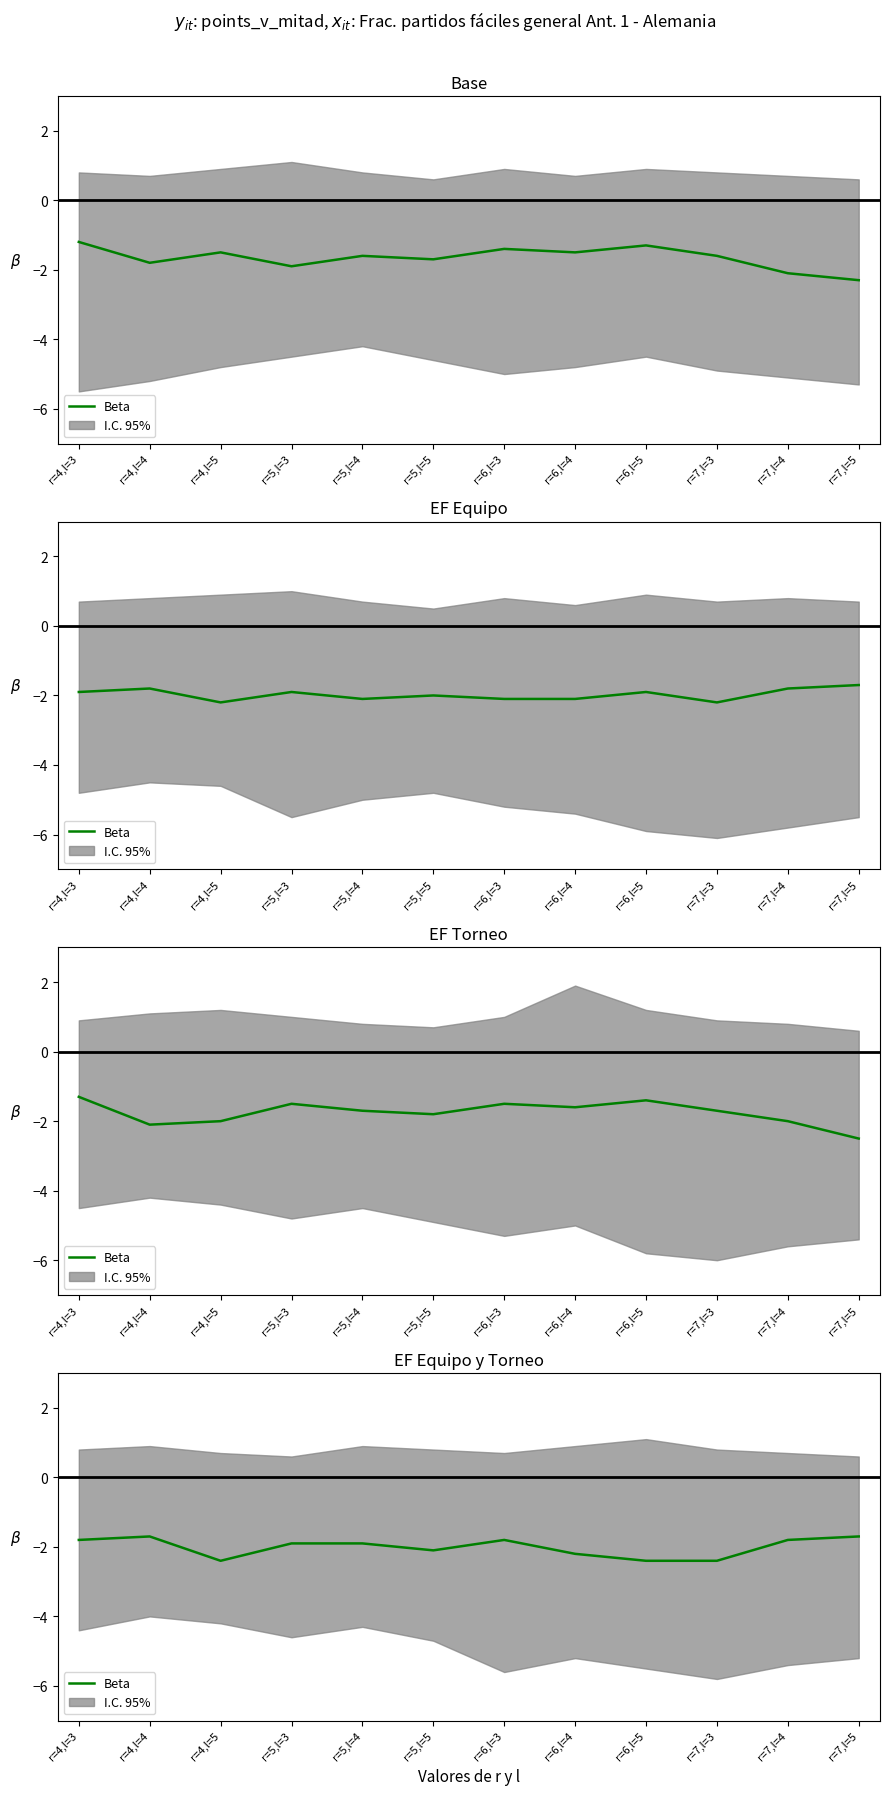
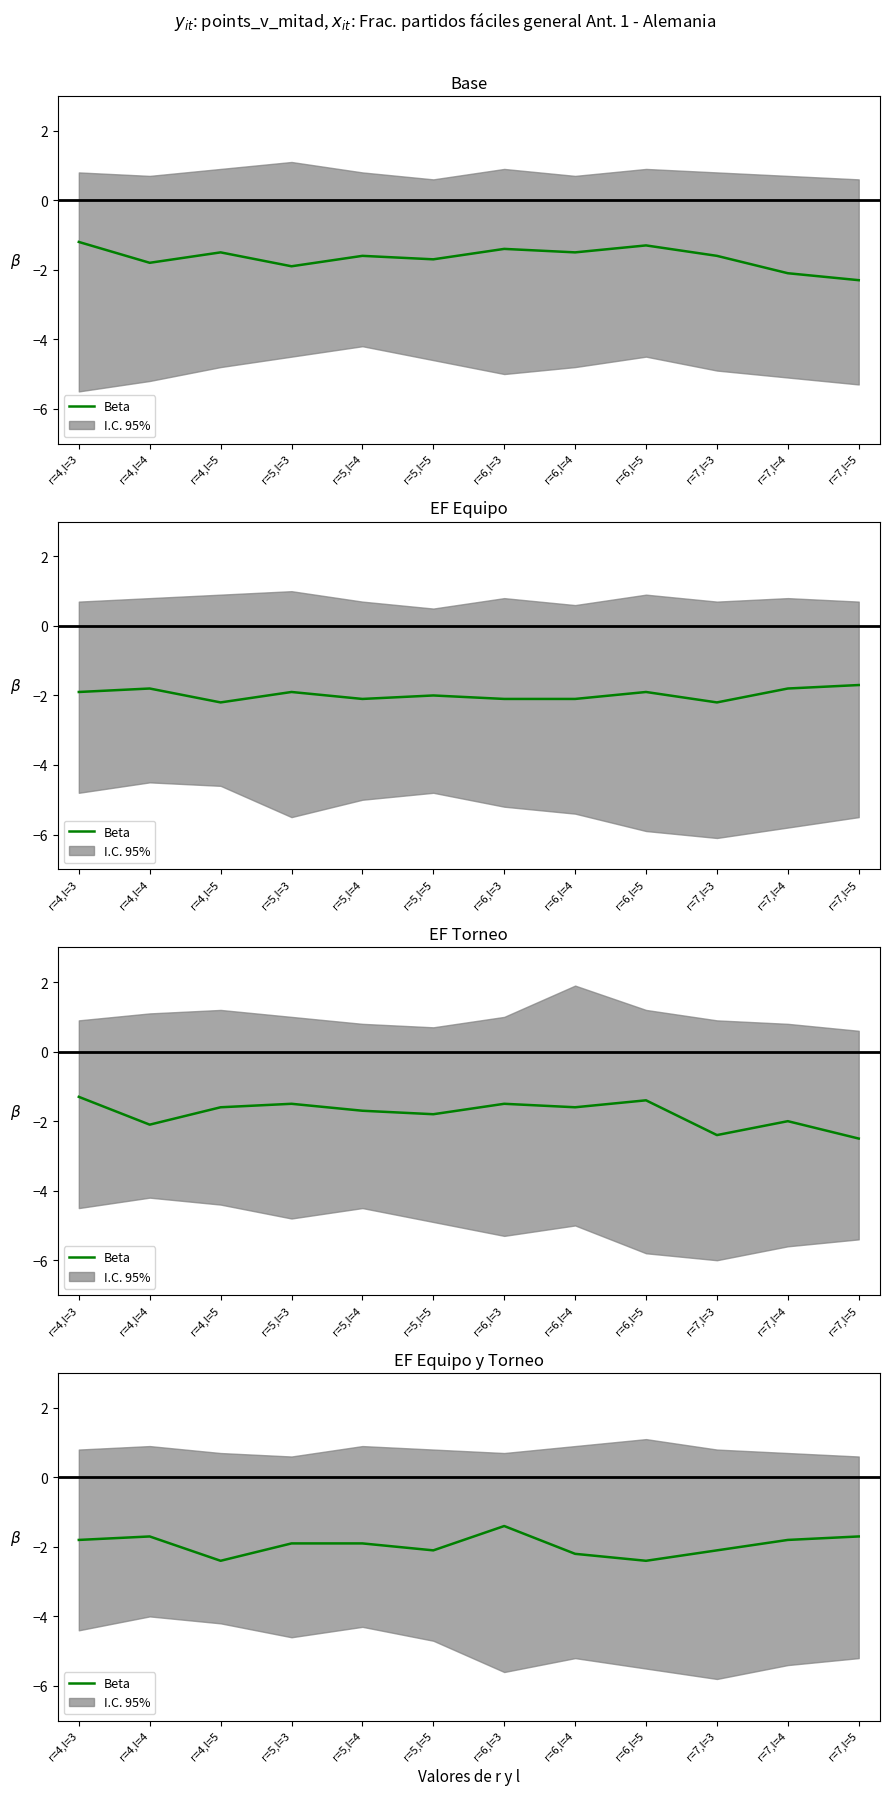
EF Torneo, Beta, r=4,l=5: -2.0 -> -1.6
EF Torneo, Beta, r=7,l=3: -1.7 -> -2.4
EF Equipo y Torneo, Beta, r=6,l=3: -1.8 -> -1.4
EF Equipo y Torneo, Beta, r=7,l=3: -2.4 -> -2.1
